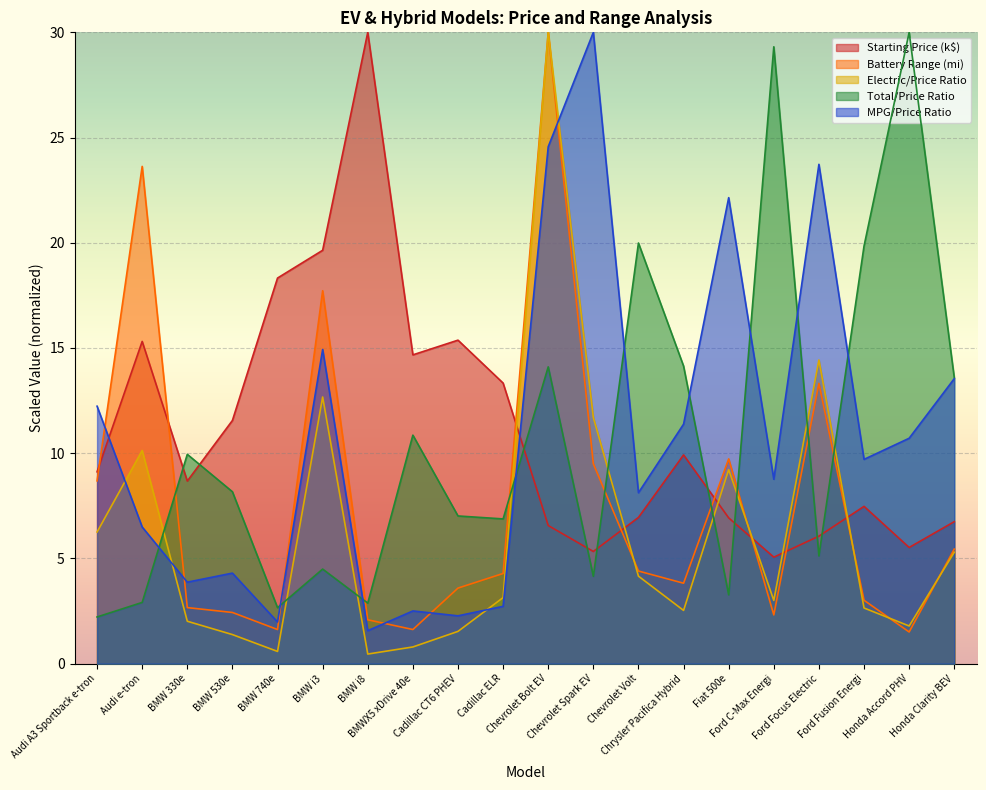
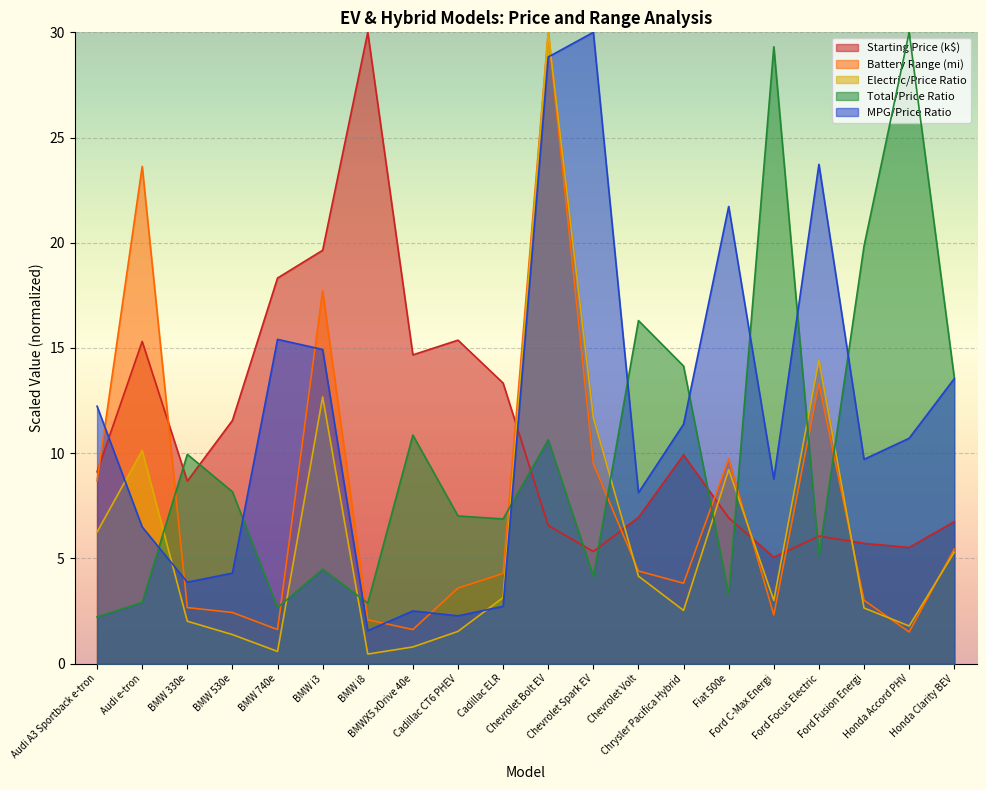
MPG/Price Ratio, BMW 740e: 2.0 -> 15.4
Total/Price Ratio, Chevrolet Bolt EV: 14.1 -> 10.6
MPG/Price Ratio, Chevrolet Bolt EV: 24.6 -> 28.8
Total/Price Ratio, Chevrolet Volt: 20.0 -> 16.3
MPG/Price Ratio, Fiat 500e: 22.1 -> 21.7
Starting Price (k$), Ford Fusion Energi: 7.5 -> 5.7
